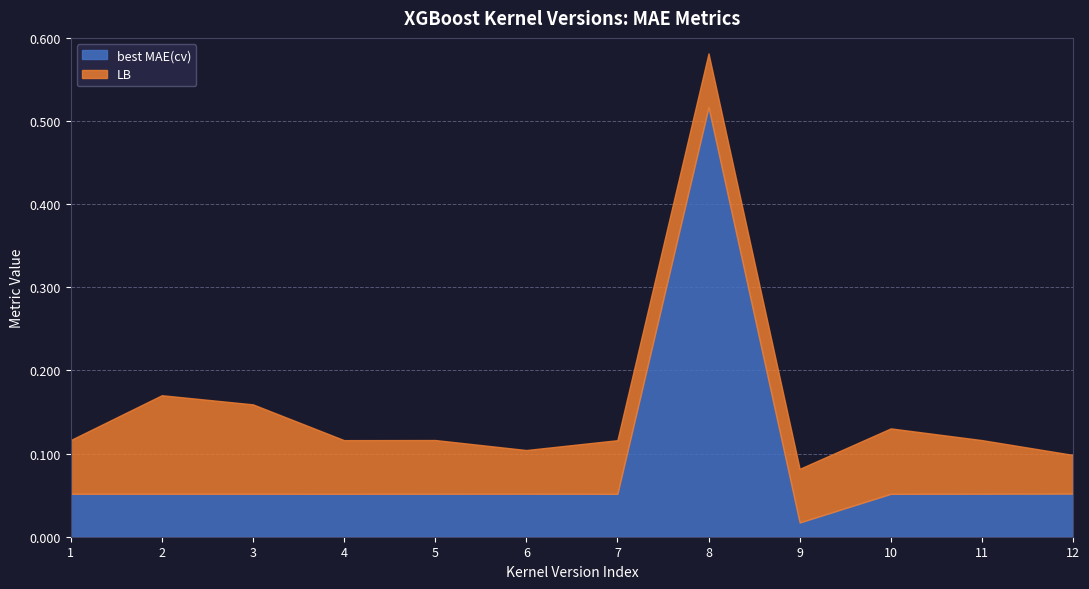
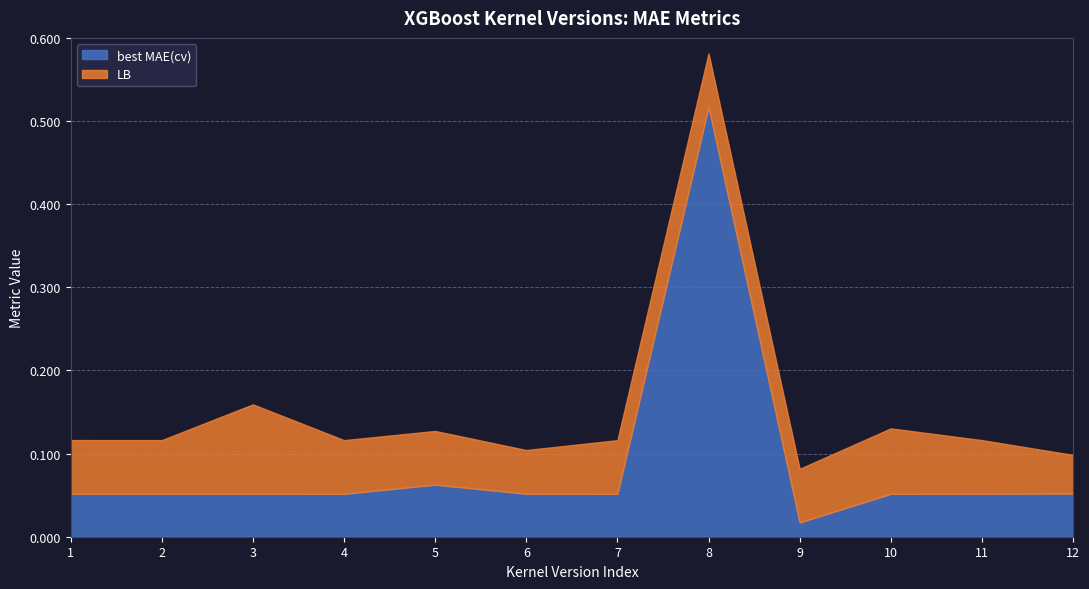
LB, 2: 0.12 -> 0.06
best MAE(cv), 5: 0.05 -> 0.06
